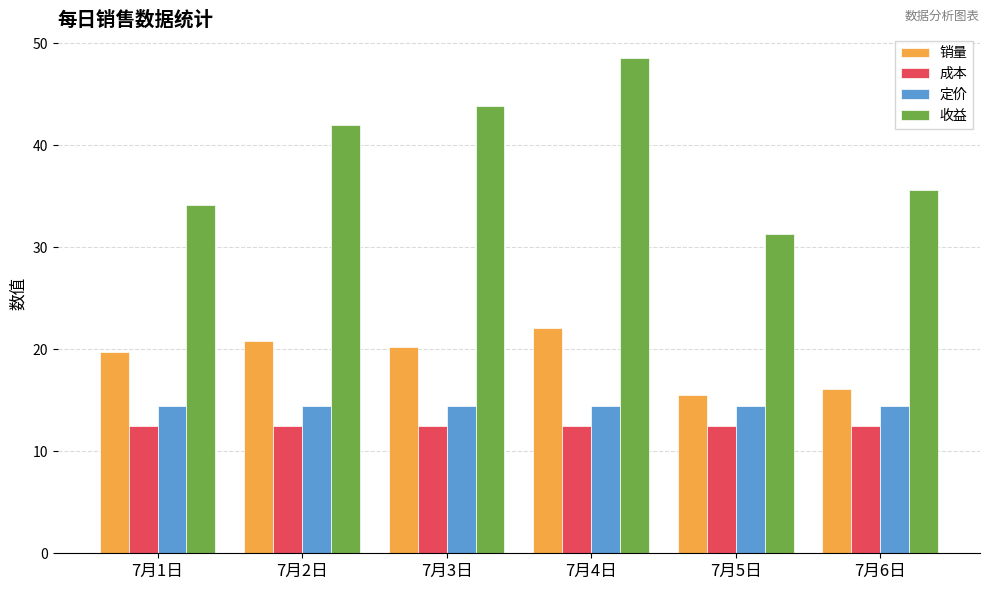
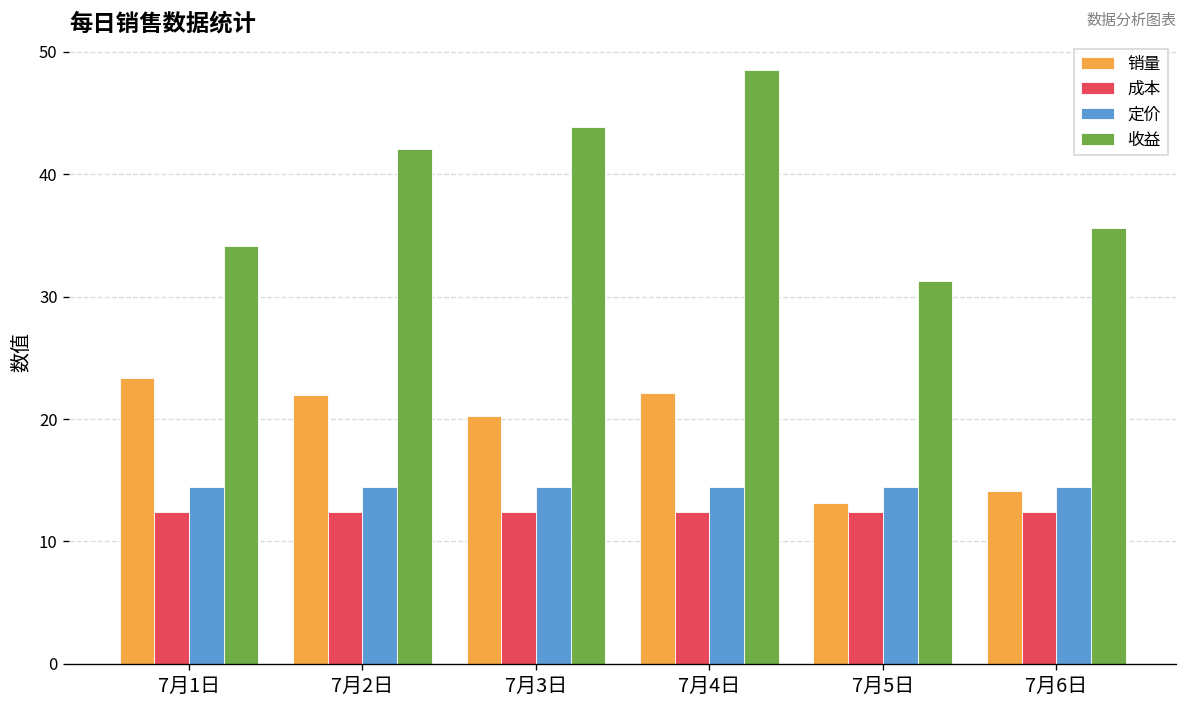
销量, 7月1日: 19.8 -> 23.4
销量, 7月2日: 20.8 -> 22.0
销量, 7月5日: 15.5 -> 13.2
销量, 7月6日: 16.1 -> 14.1
